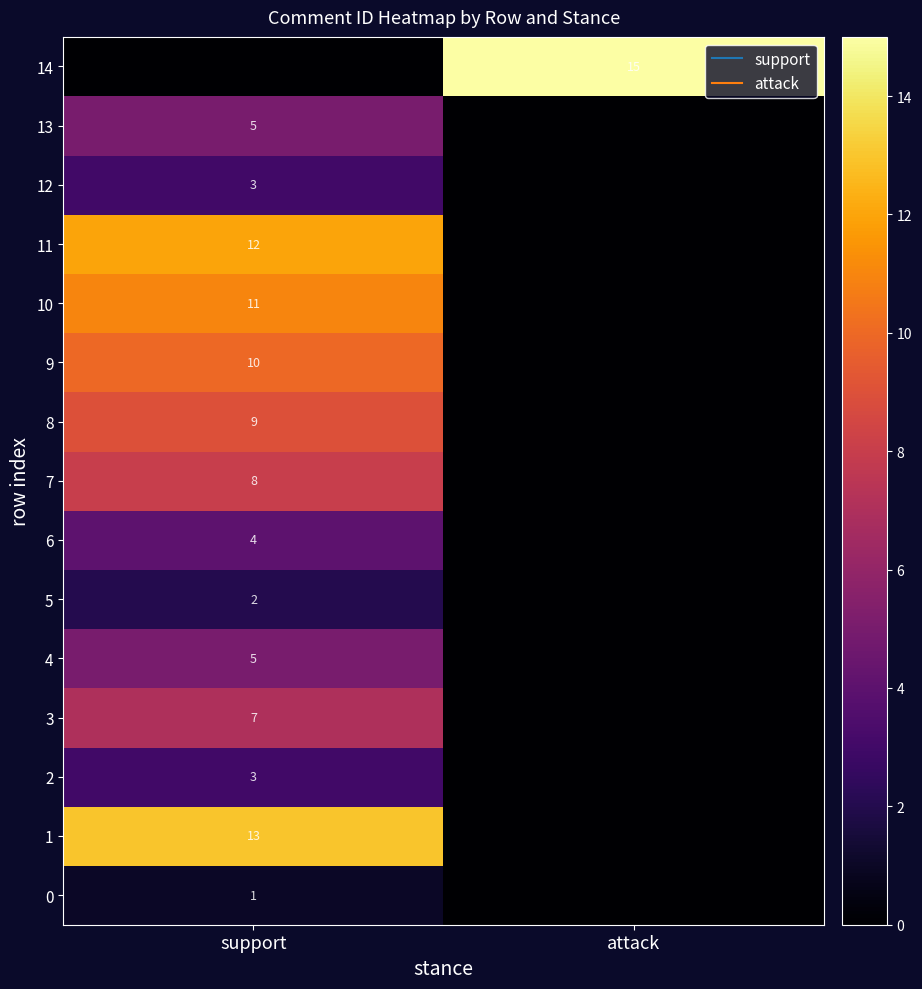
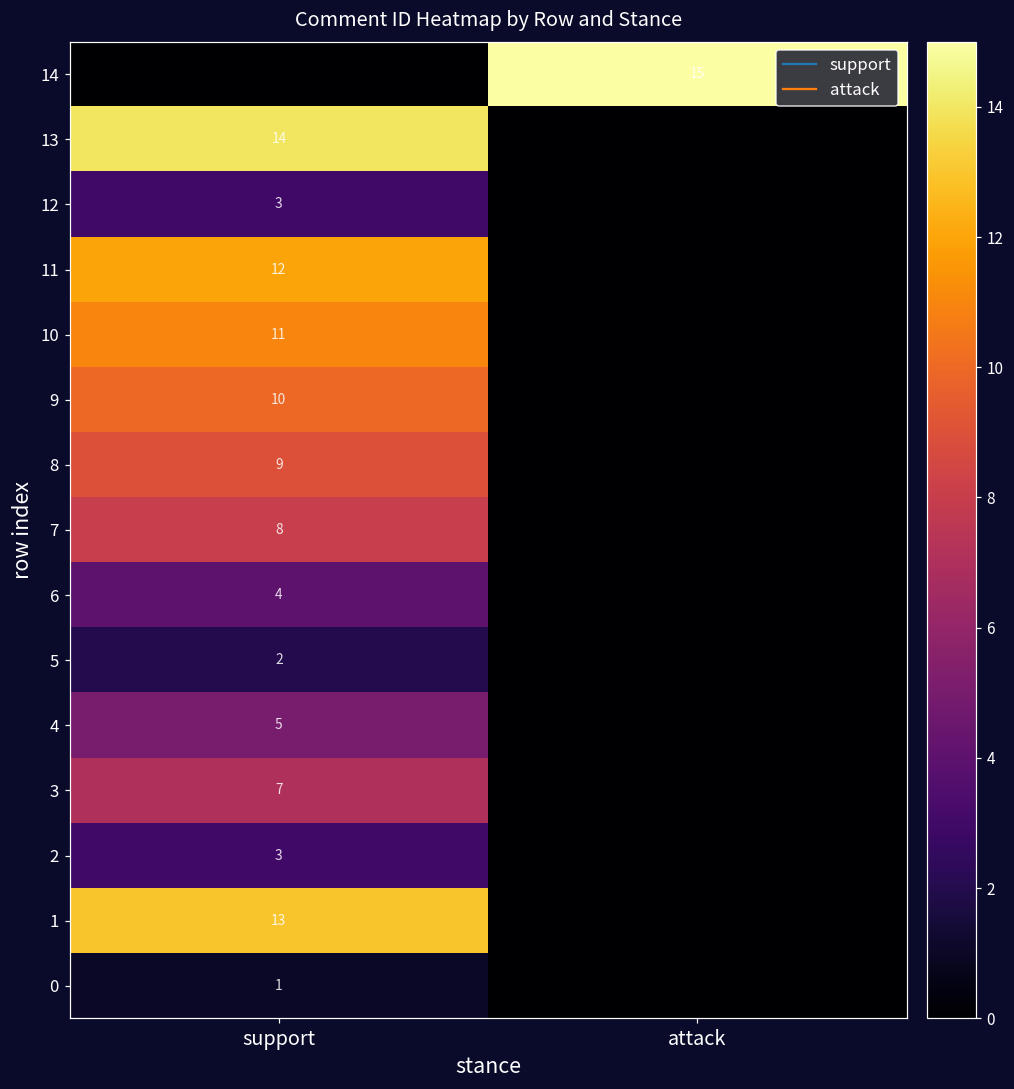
13, support: 5 -> 14
